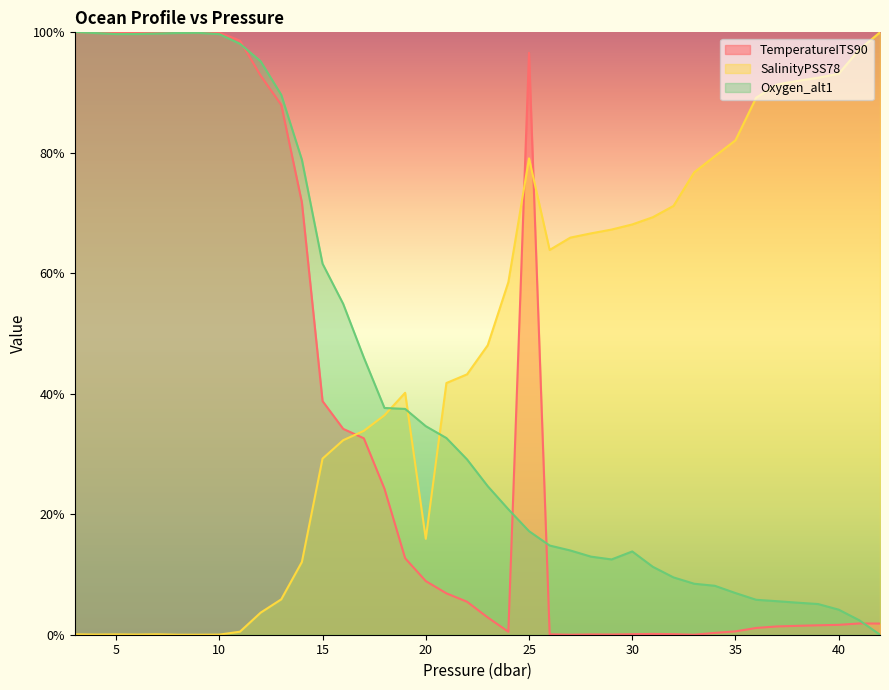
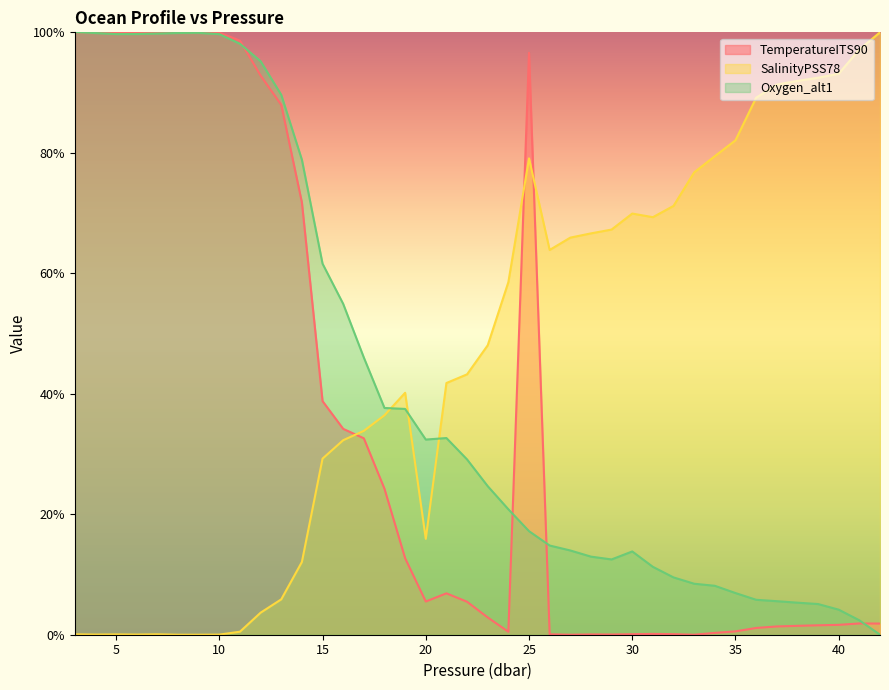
TemperatureITS90, 20: 9% -> 6%
Oxygen_alt1, 20: 35% -> 32%
SalinityPSS78, 30: 68% -> 70%
